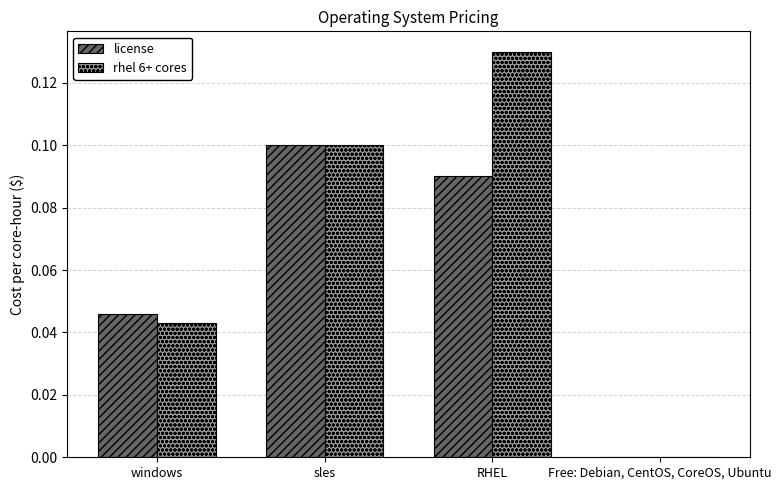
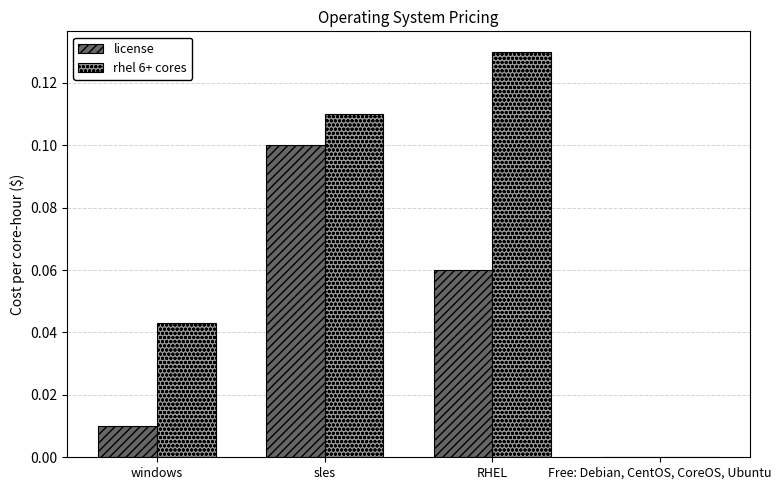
license, windows: 0.046 -> 0.010
rhel 6+ cores, sles: 0.10 -> 0.11
license, RHEL: 0.09 -> 0.06
